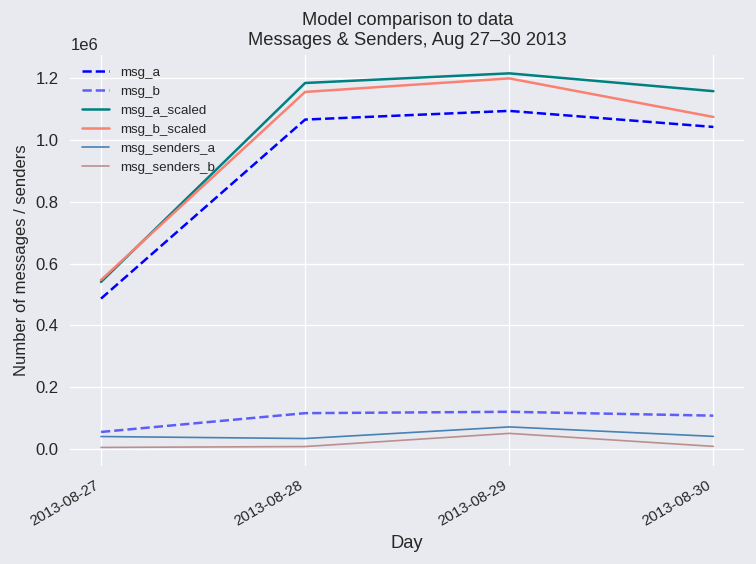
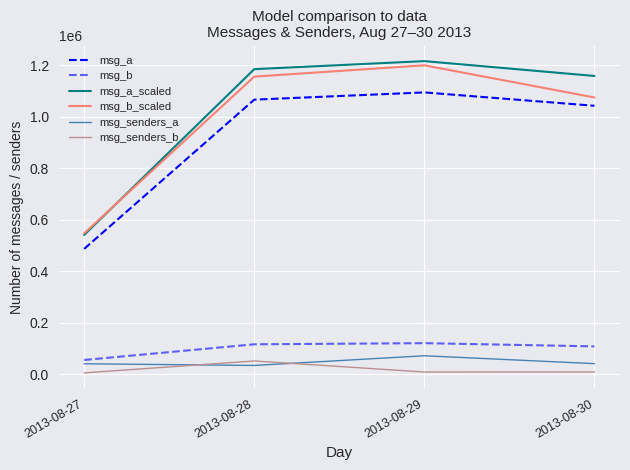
msg_senders_b, 2013-08-28: 10000 -> 50000
msg_senders_b, 2013-08-29: 50000 -> 10000
